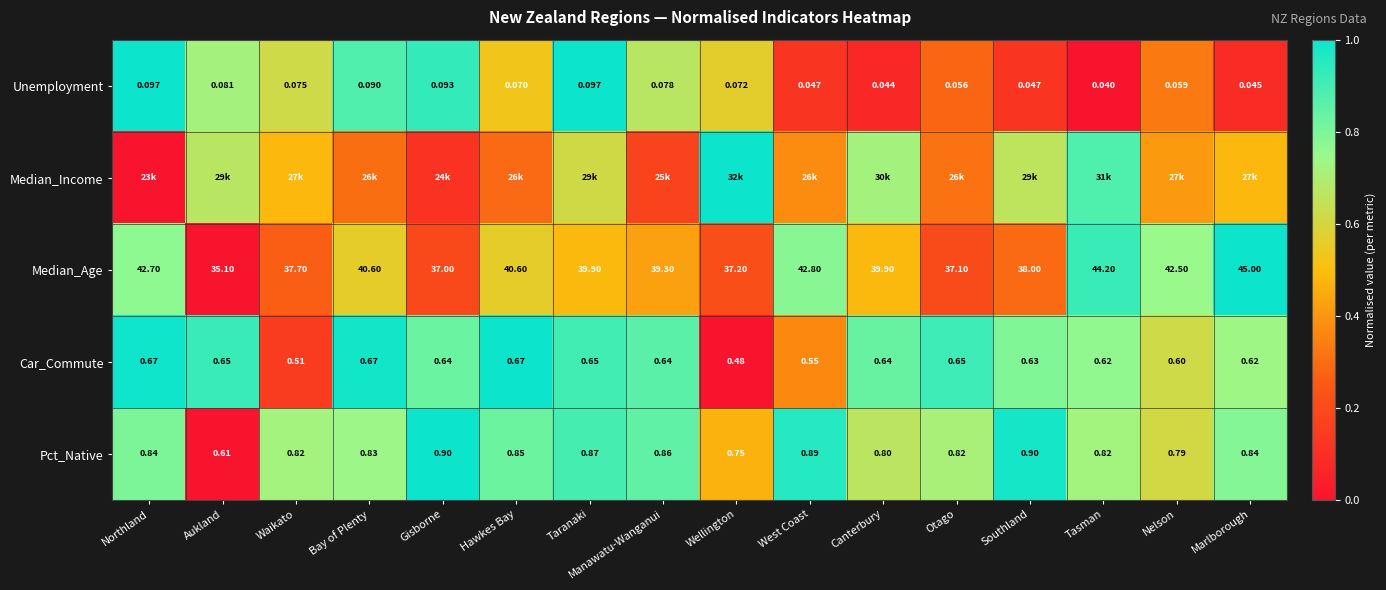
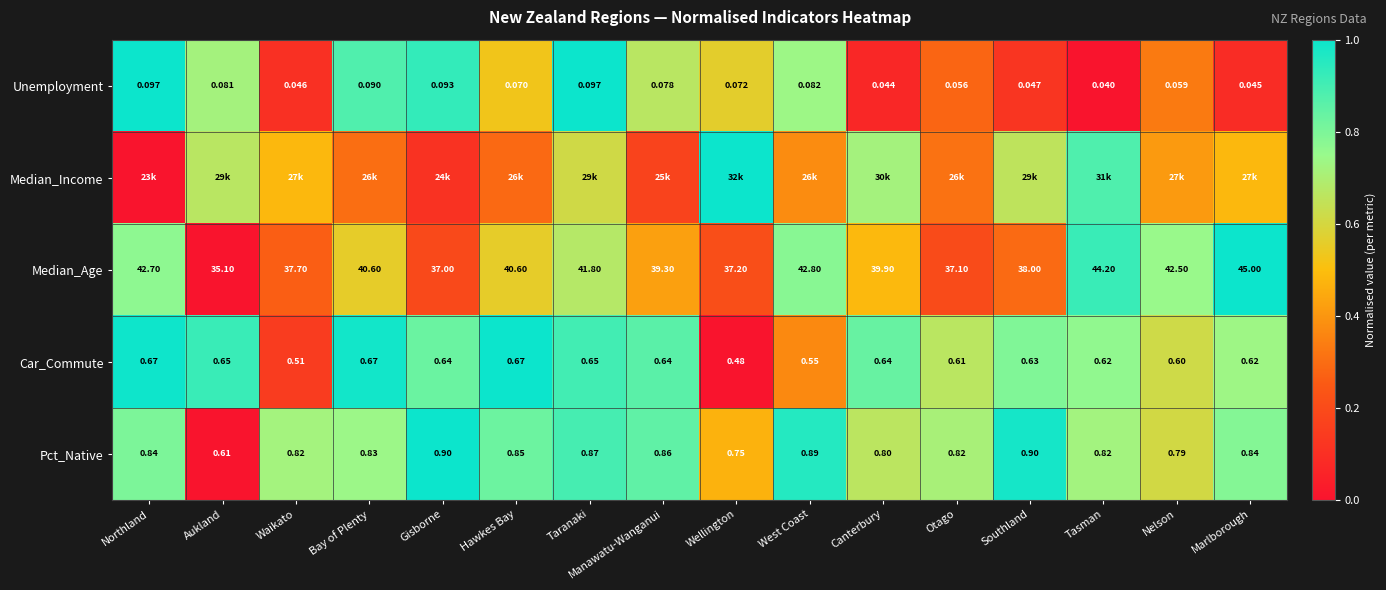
Unemployment, Waikato: 0.075 -> 0.046
Unemployment, West Coast: 0.047 -> 0.082
Median_Age, Taranaki: 39.90 -> 41.80
Car_Commute, Otago: 0.65 -> 0.61
